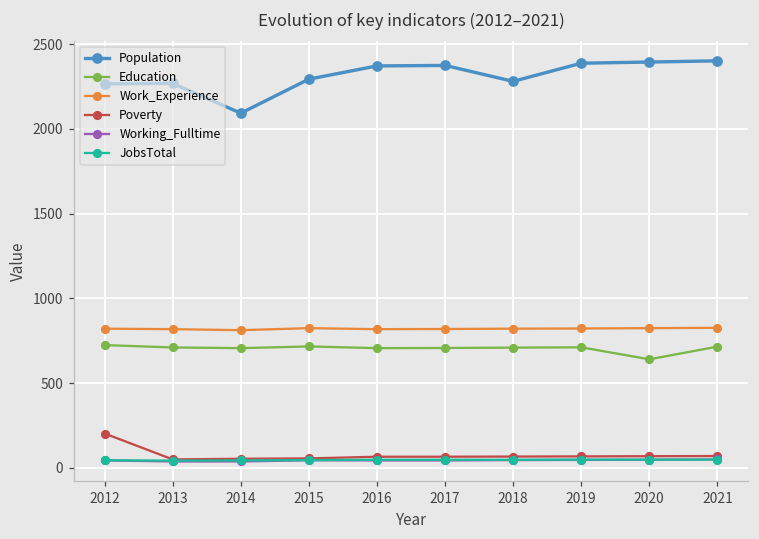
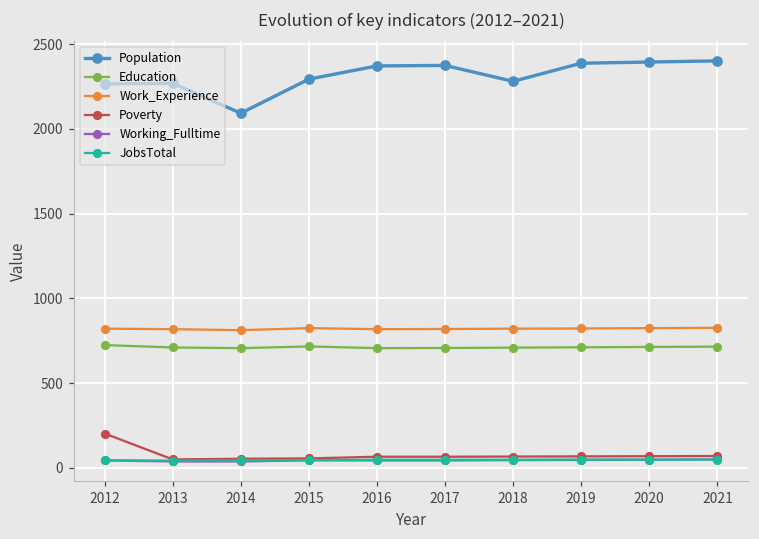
Education, 2020: 640 -> 710
